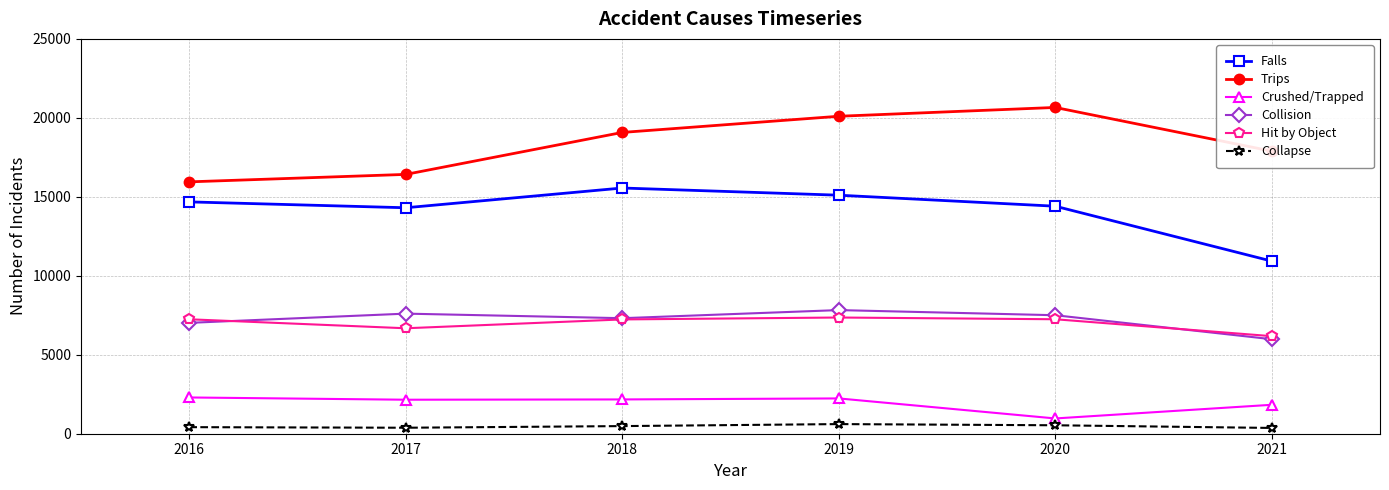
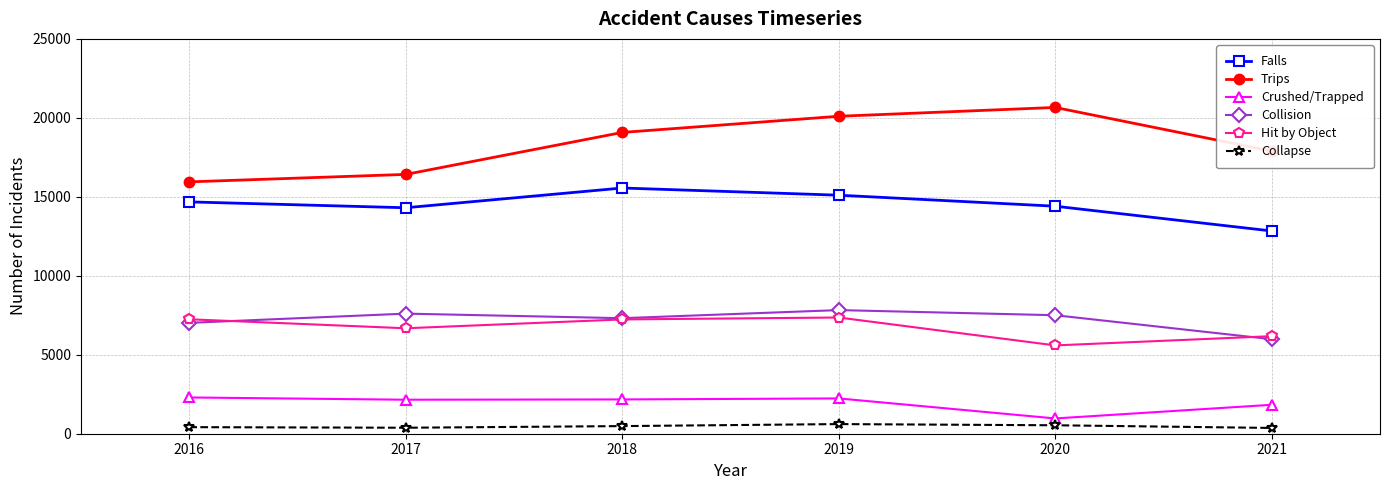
Hit by Object, 2020: 7200 -> 5600
Falls, 2021: 10900 -> 12800
